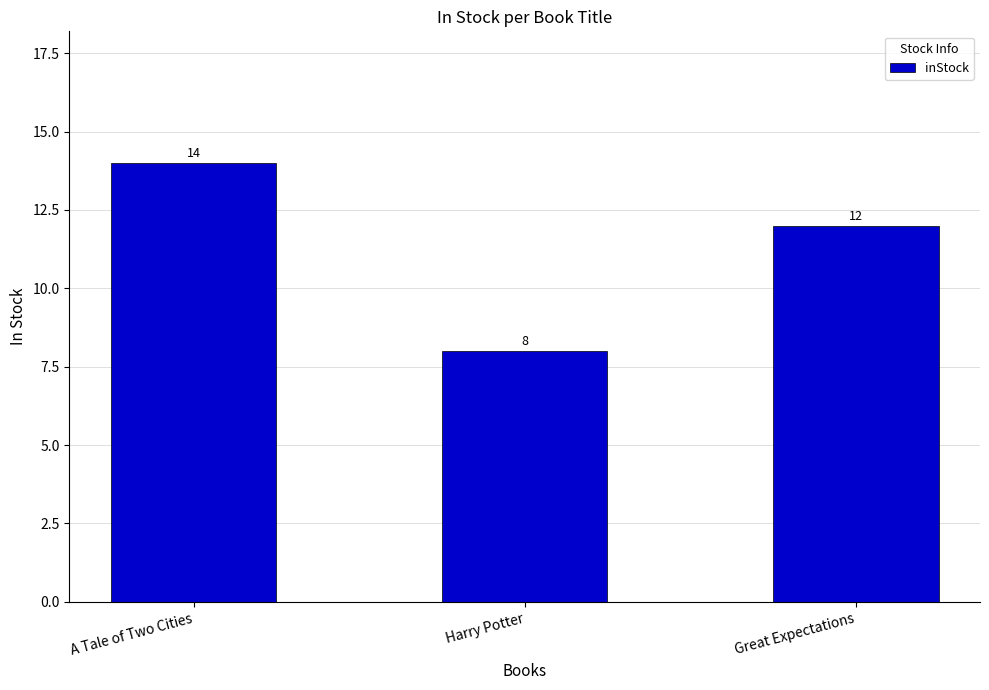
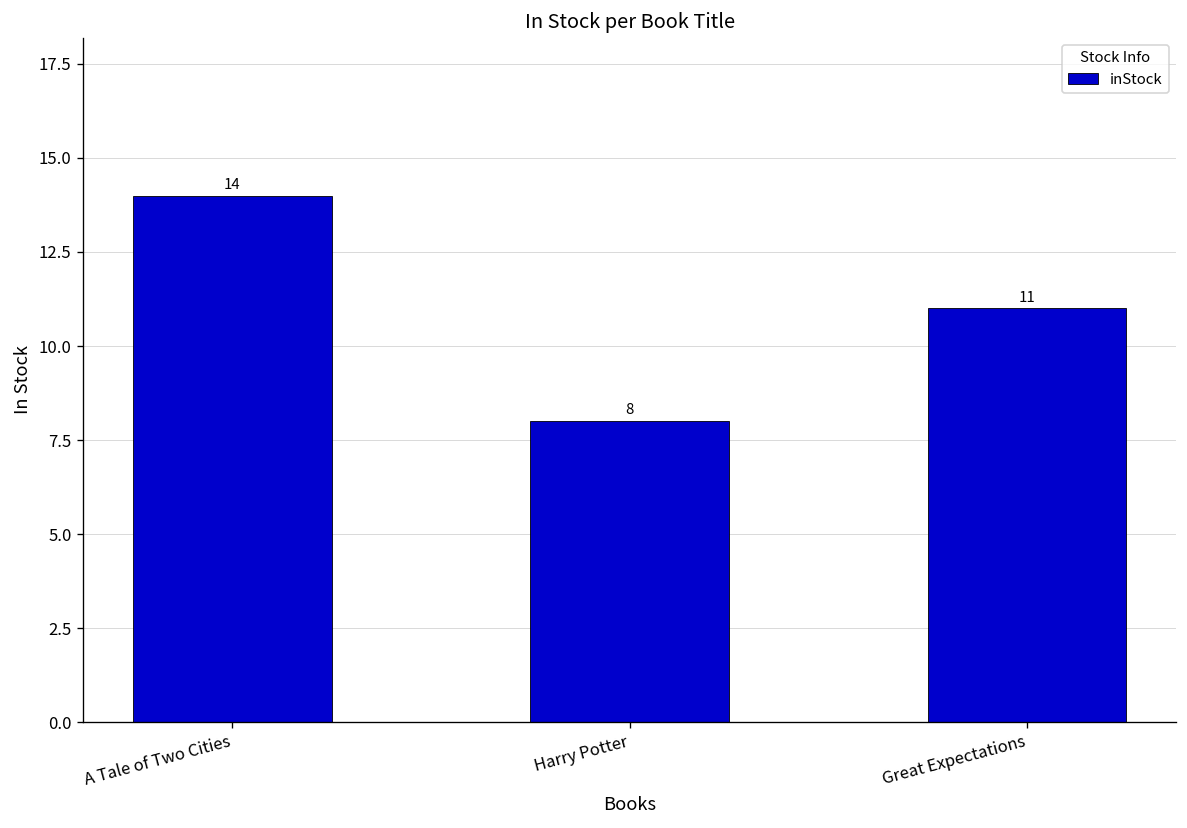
Great Expectations: 12 -> 11
